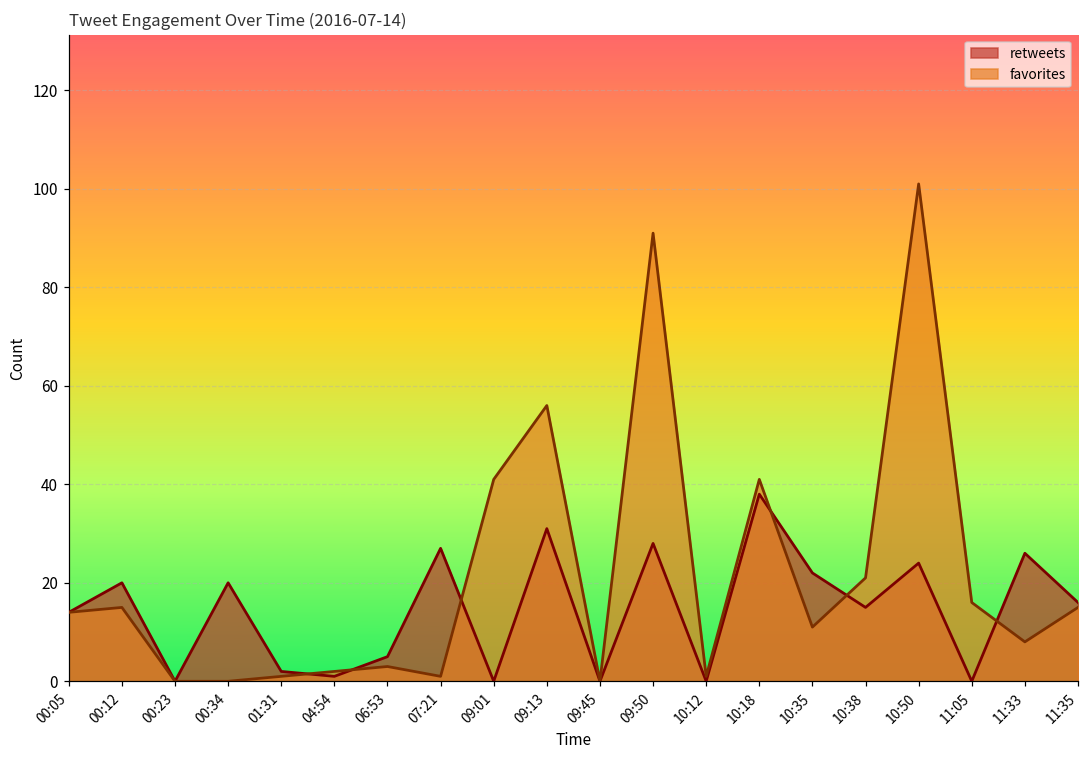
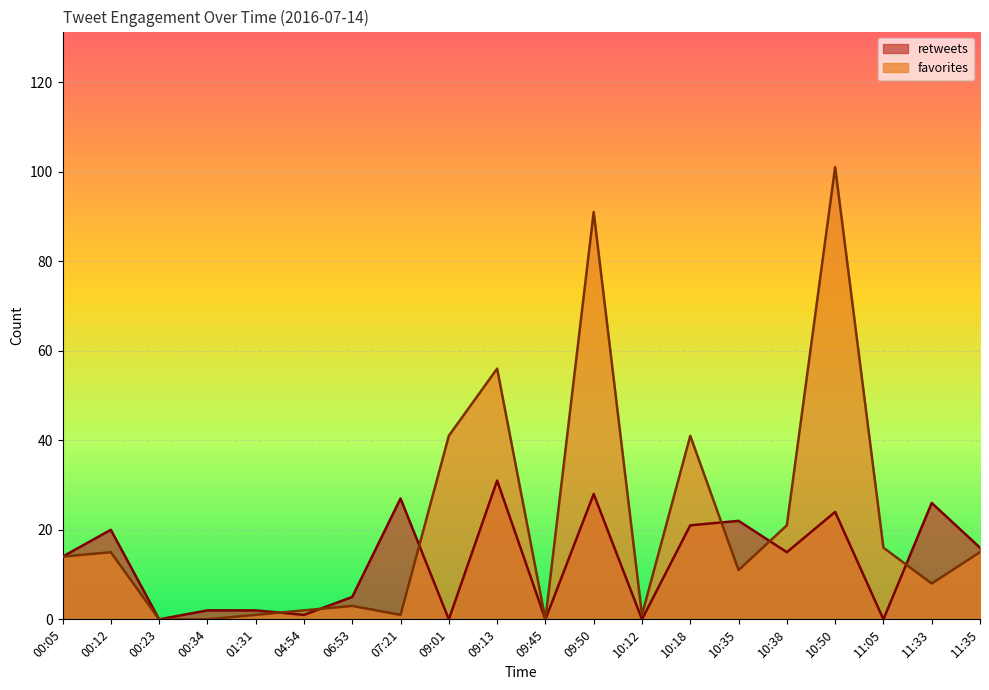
retweets, 00:34: 20 -> 2
retweets, 10:18: 38 -> 21
